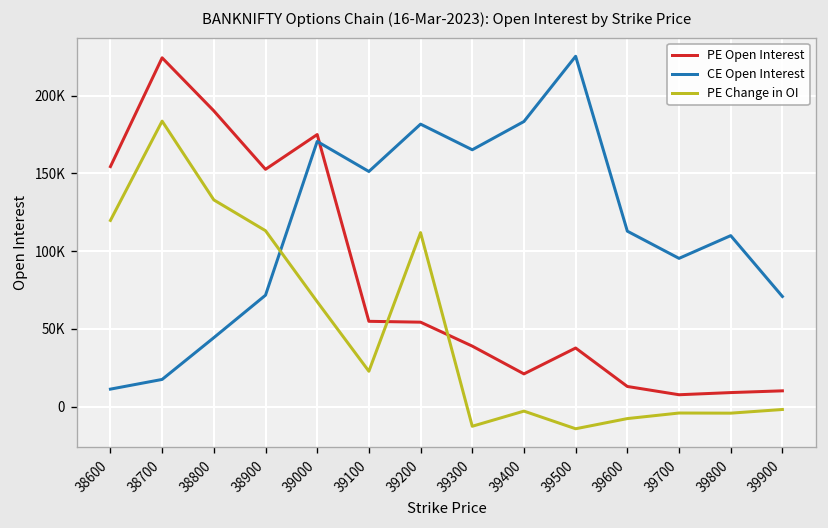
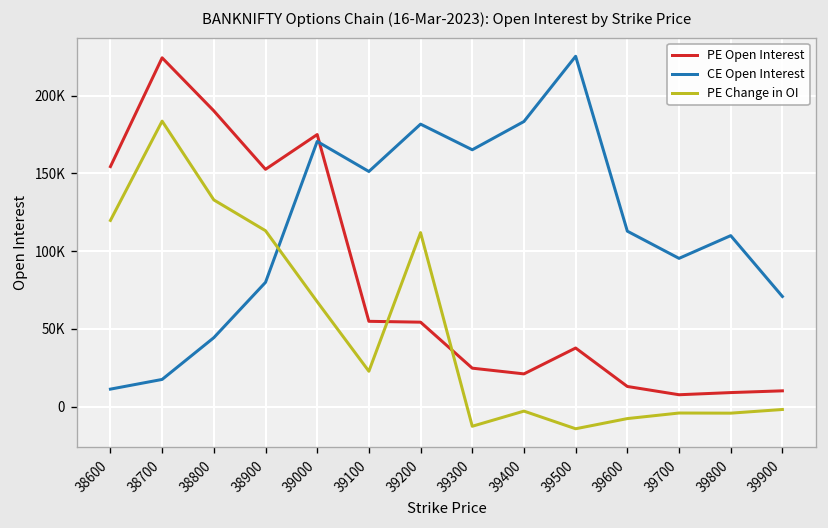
CE Open Interest, 38900: 72000 -> 80000
PE Open Interest, 39300: 39000 -> 25000
